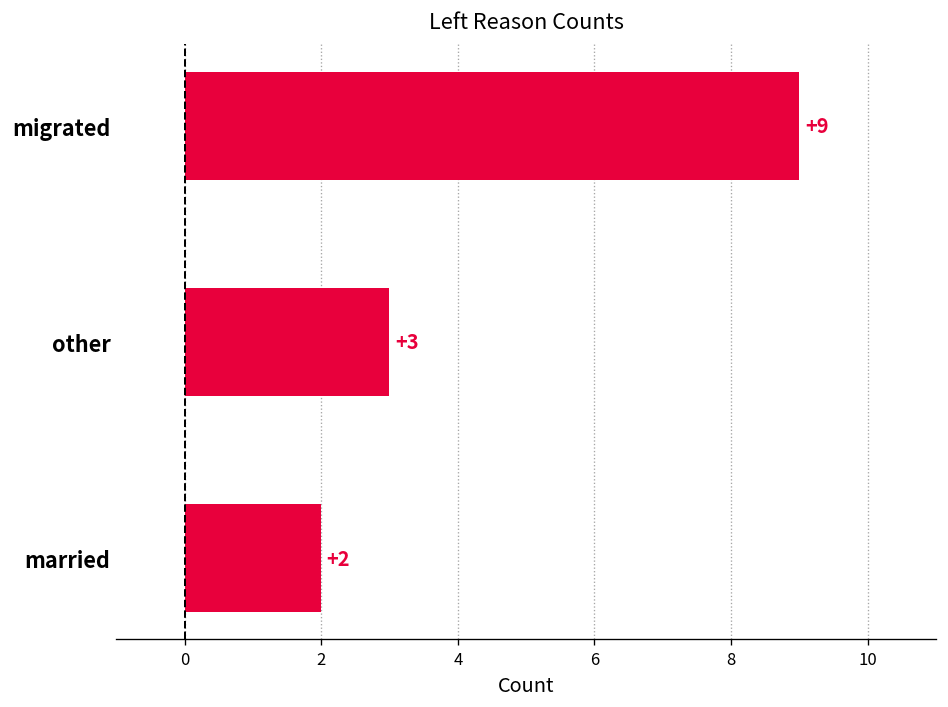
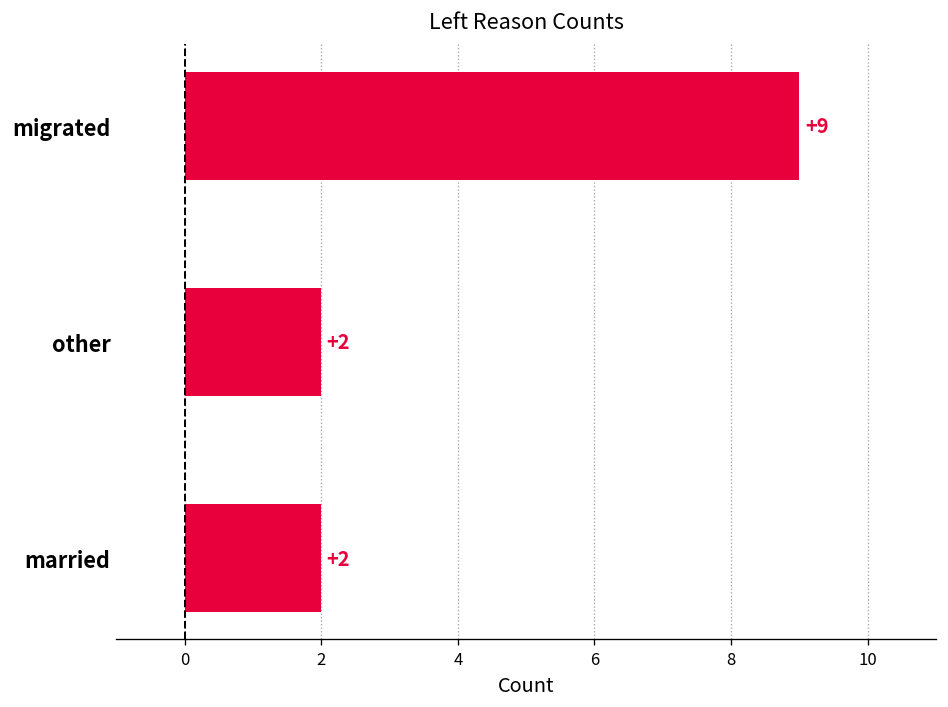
other: +3 -> +2
